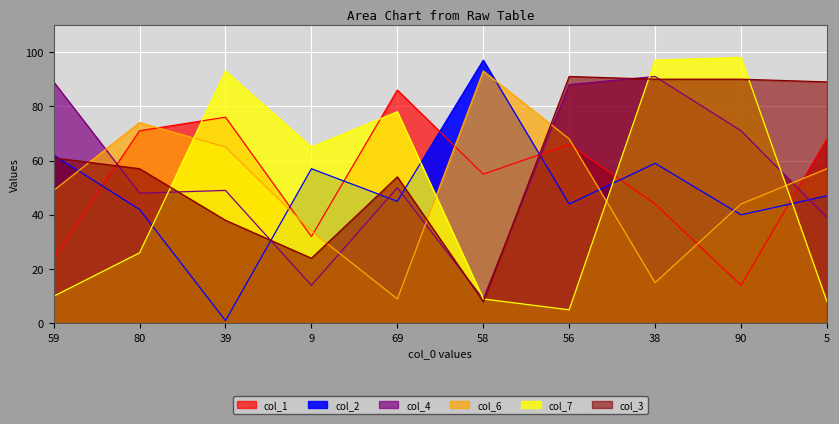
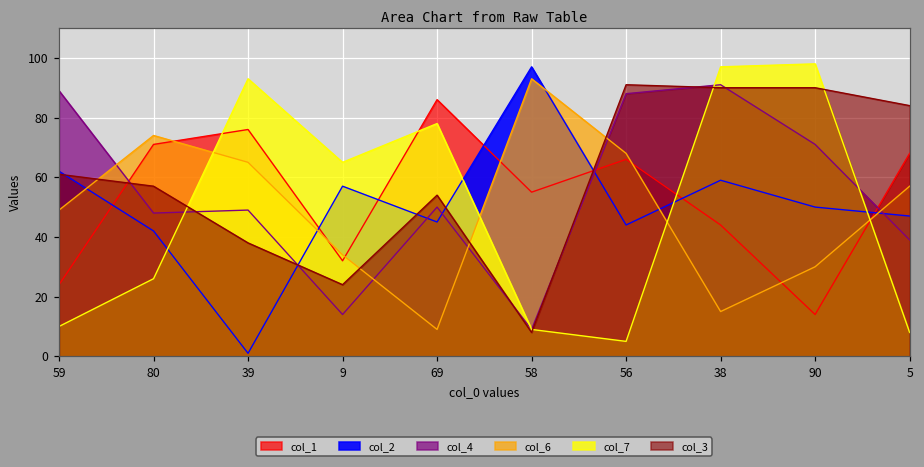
col_2, 90: 40 -> 50
col_6, 90: 44 -> 30
col_3, 5: 89 -> 84
